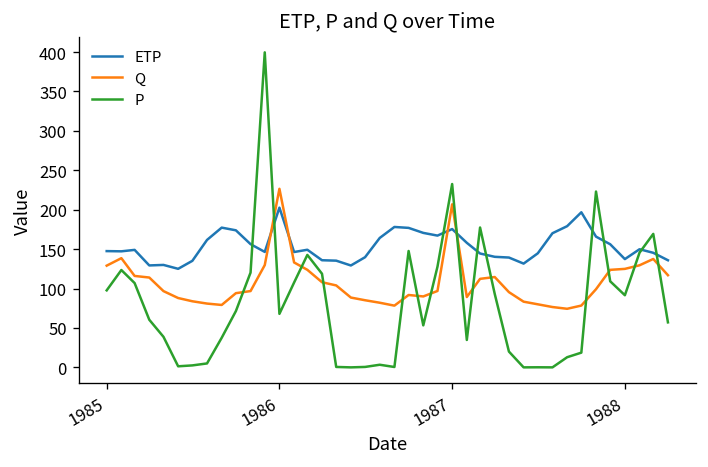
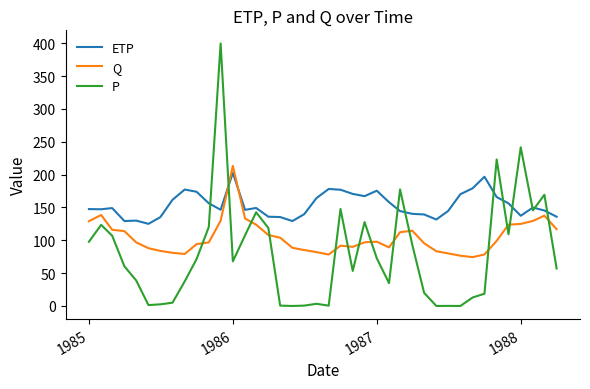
Q, 1986: 230 -> 210
Q, 1987: 210 -> 100
P, 1987: 230 -> 70
P, 1988: 90 -> 240
